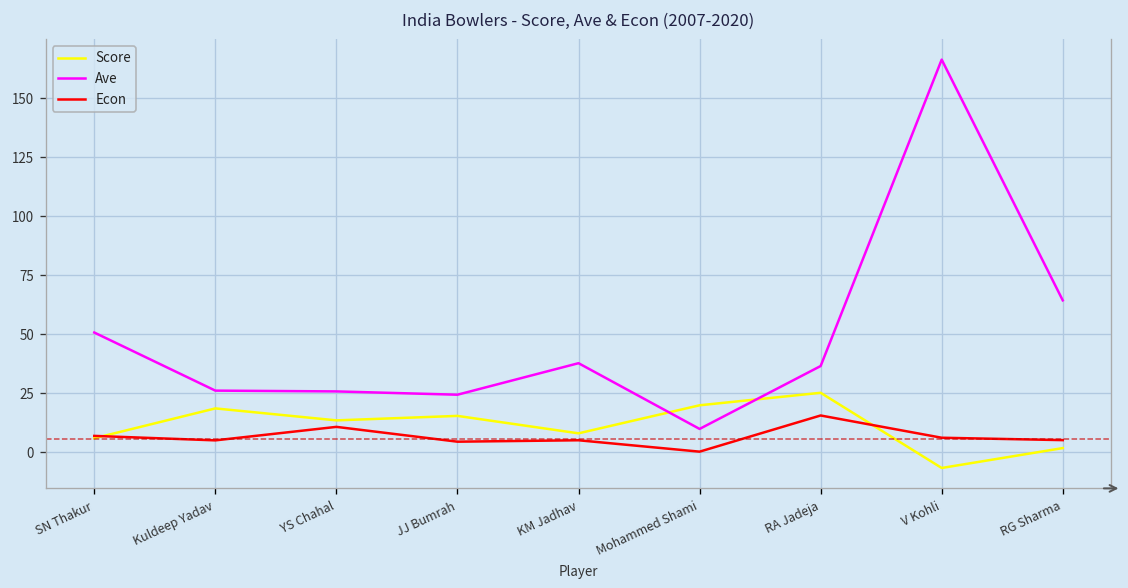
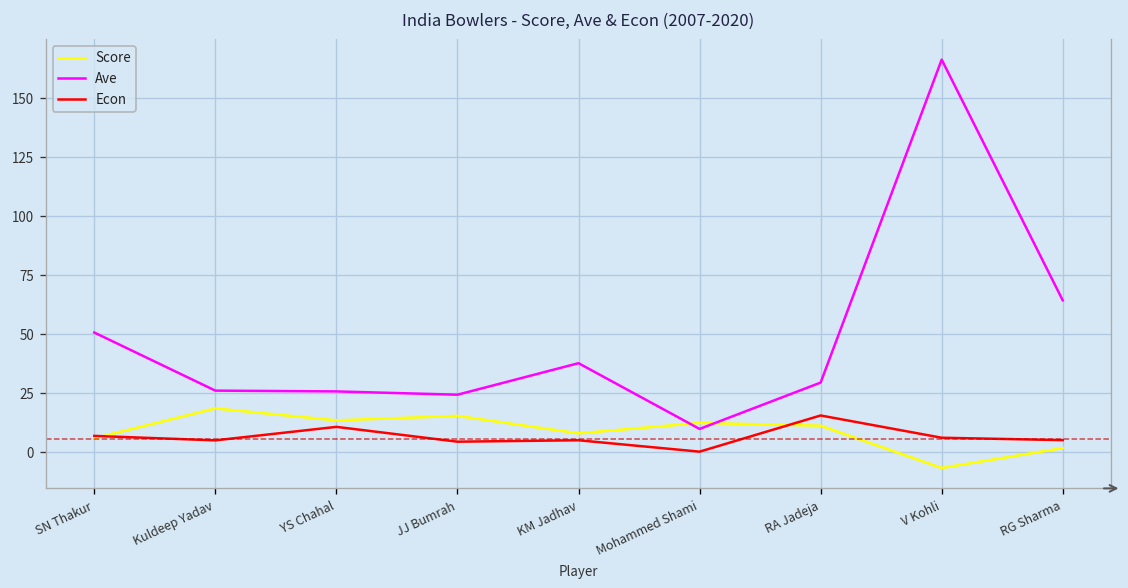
Score, Mohammed Shami: 20 -> 12
Score, RA Jadeja: 25 -> 11
Ave, RA Jadeja: 37 -> 30
